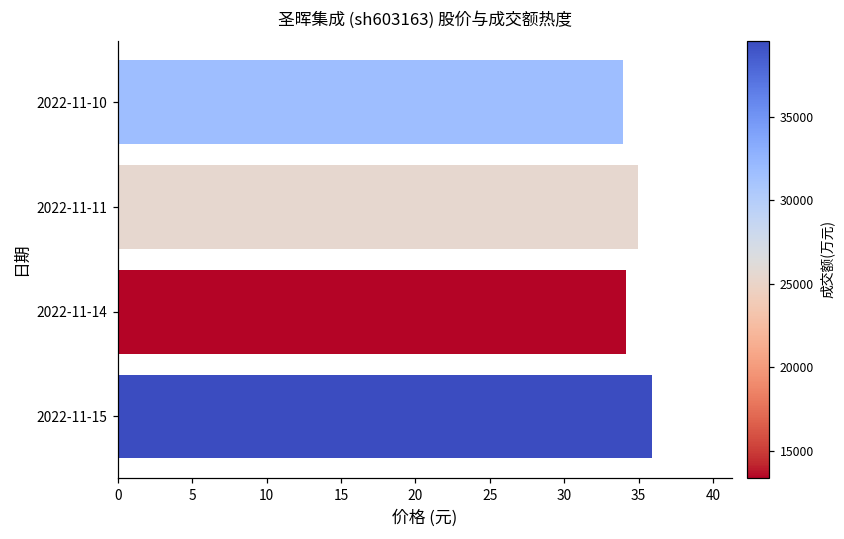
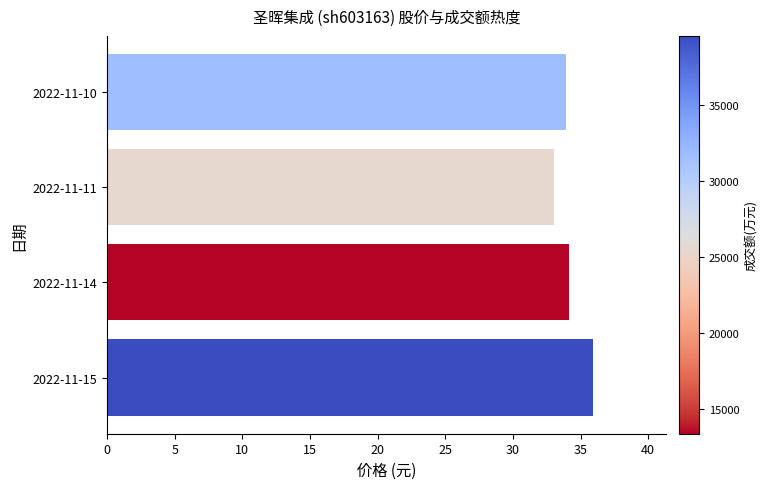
2022-11-11: 35.0 -> 33.1
